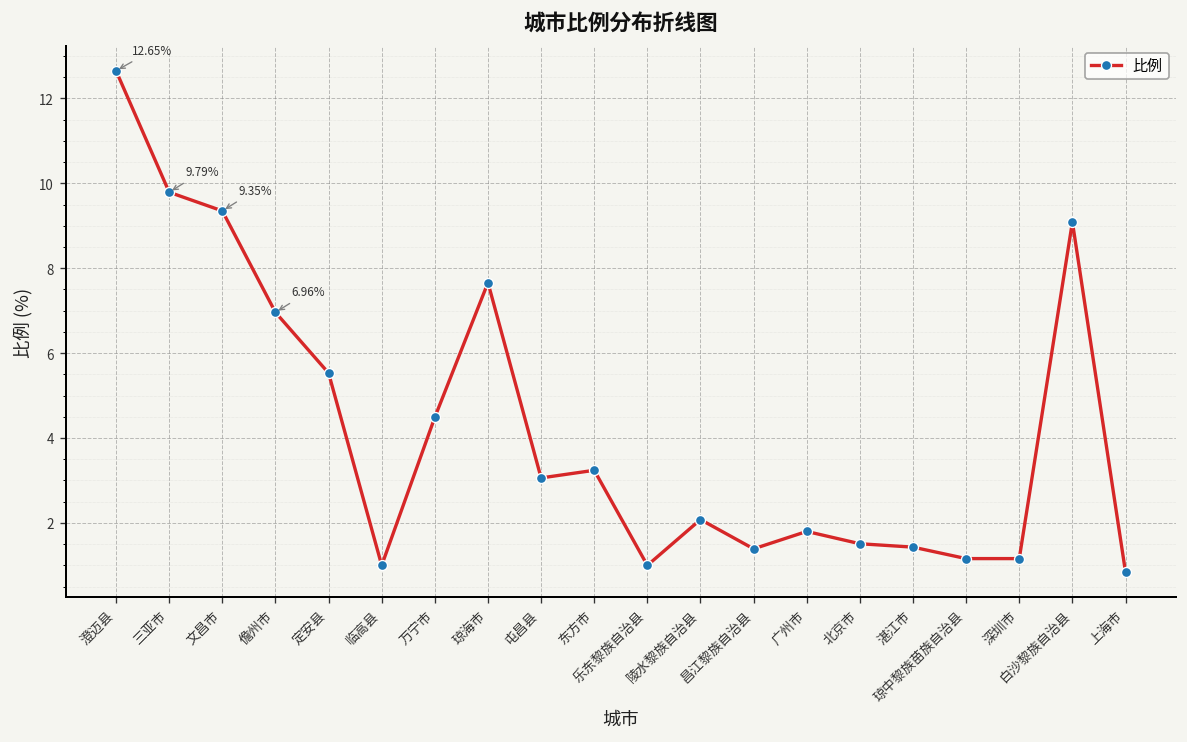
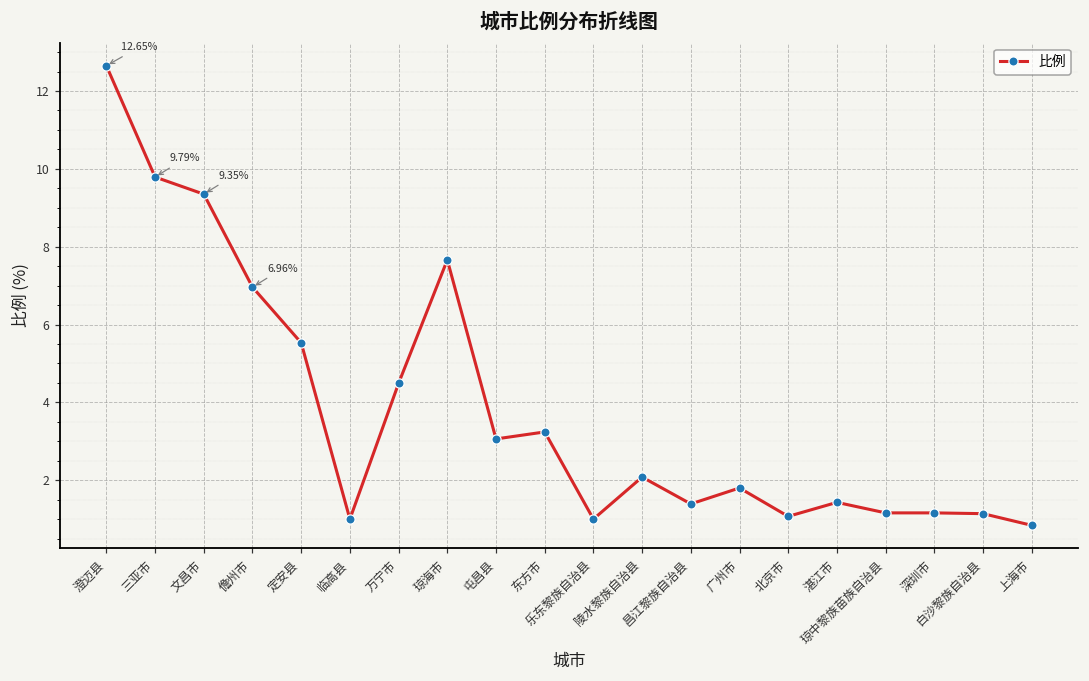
北京市: 1.5 -> 1.1
白沙黎族自治县: 9.1 -> 1.1
